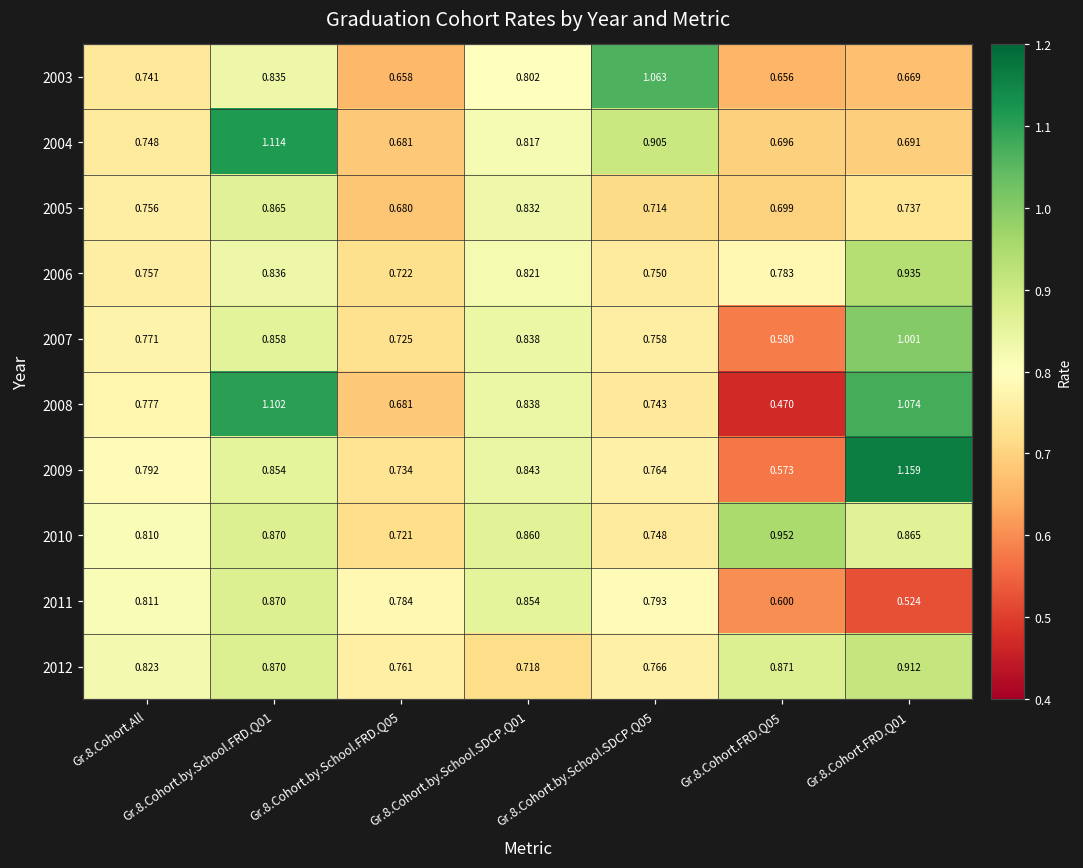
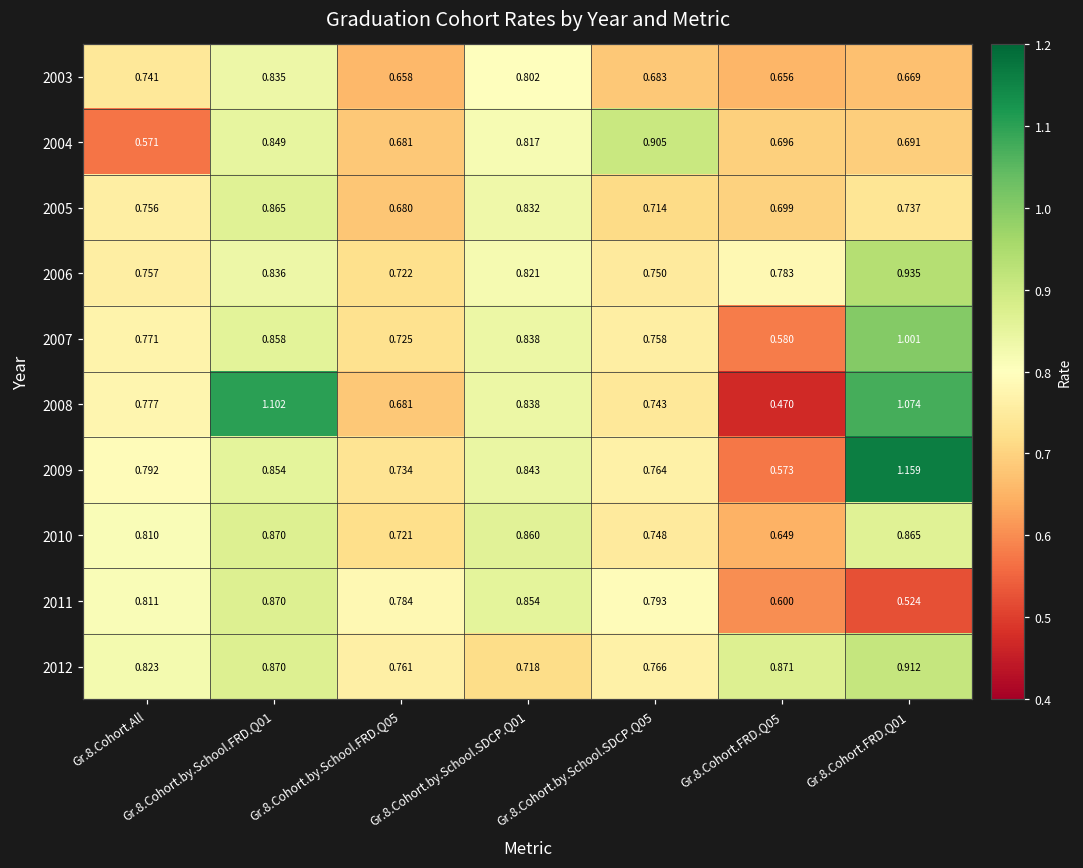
2003, Gr.8.Cohort.by.School.SDCP.Q05: 1.063 -> 0.683
2004, Gr.8.Cohort.All: 0.748 -> 0.571
2004, Gr.8.Cohort.by.School.FRD.Q01: 1.114 -> 0.849
2010, Gr.8.Cohort.FRD.Q05: 0.952 -> 0.649
